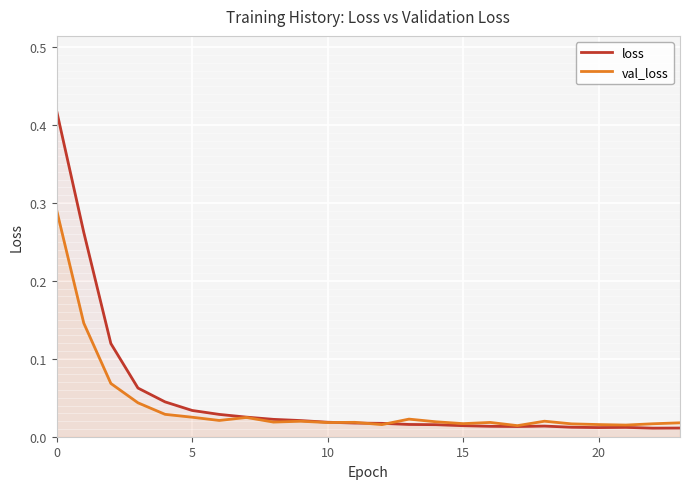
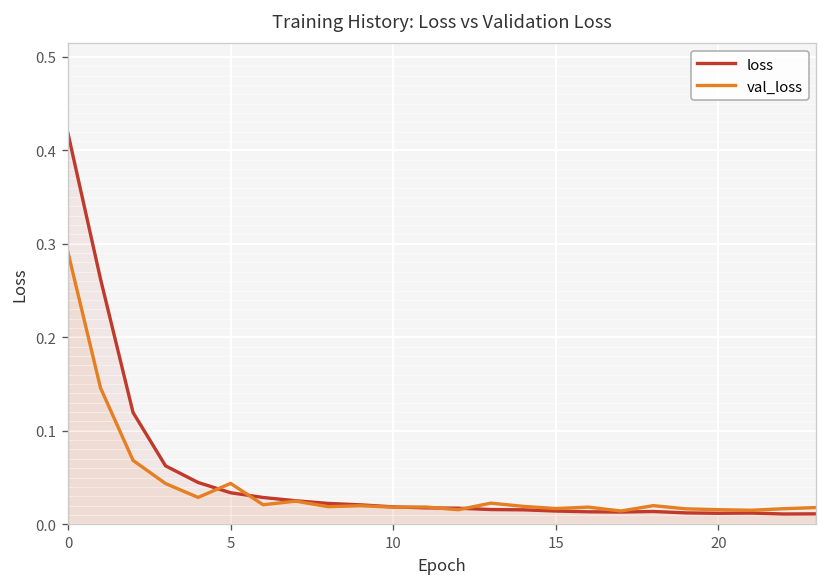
val_loss, 5: 0.03 -> 0.04
